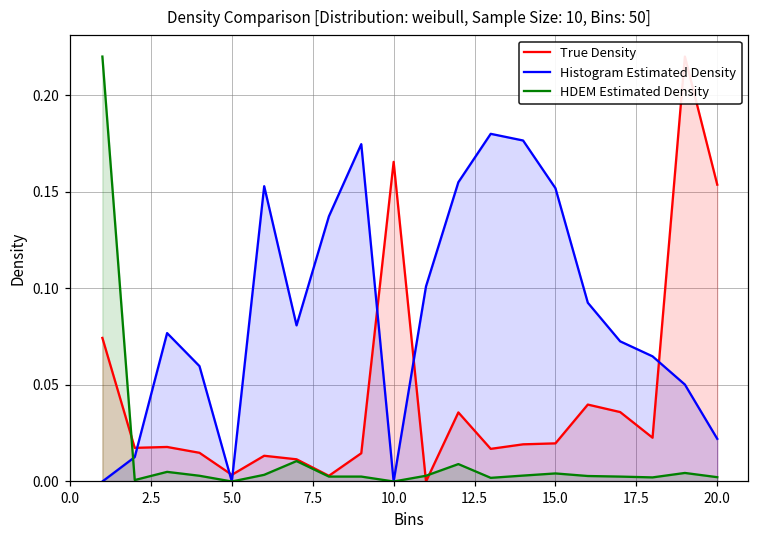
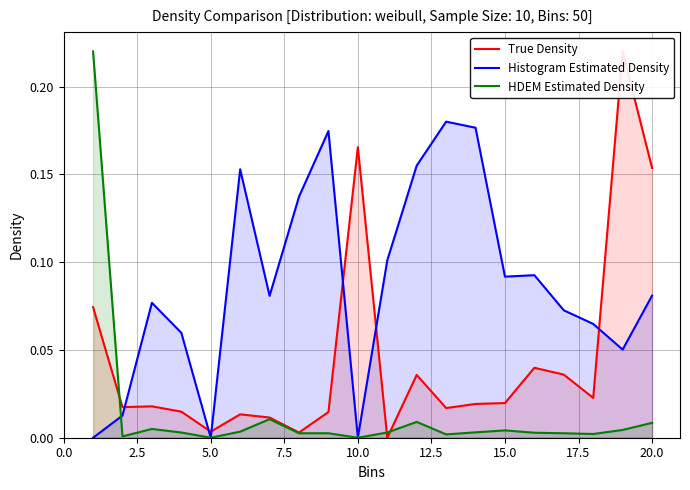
Histogram Estimated Density, 15.0: 0.152 -> 0.092
Histogram Estimated Density, 20.0: 0.022 -> 0.081
HDEM Estimated Density, 20.0: 0.002 -> 0.008
